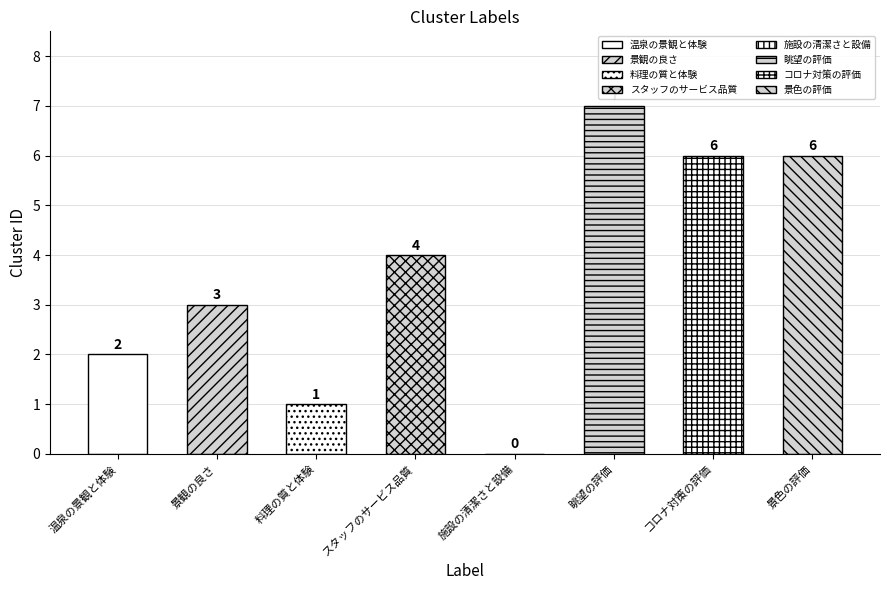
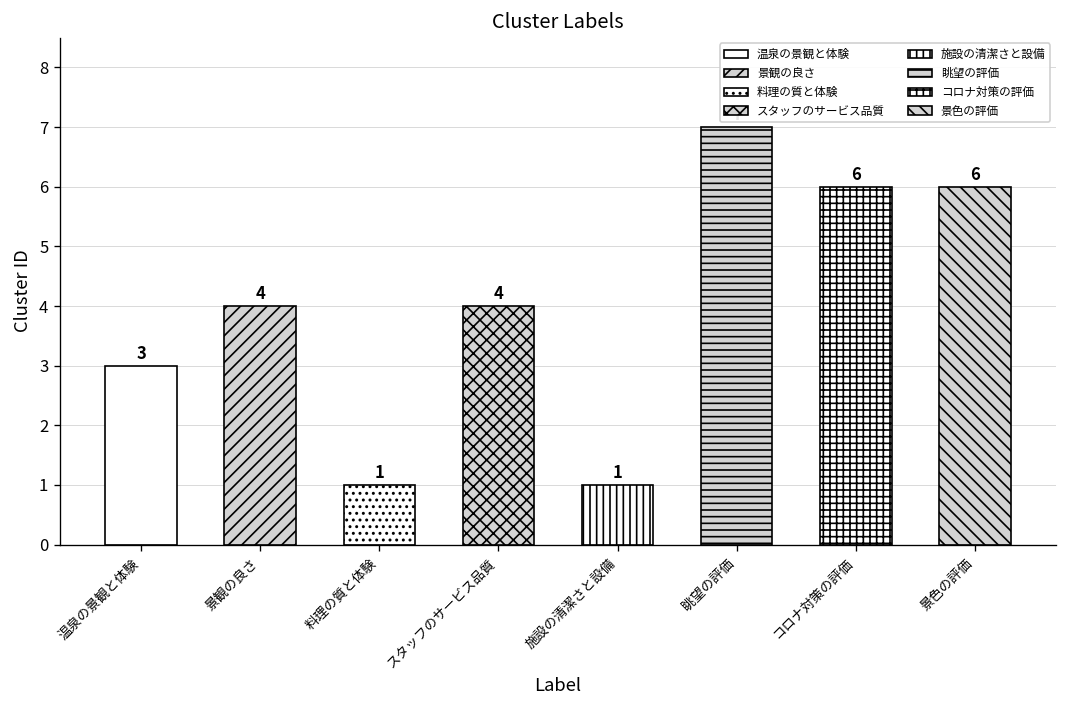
温泉の景観と体験: 2 -> 3
景観の良さ: 3 -> 4
施設の清潔さと設備: 0 -> 1
